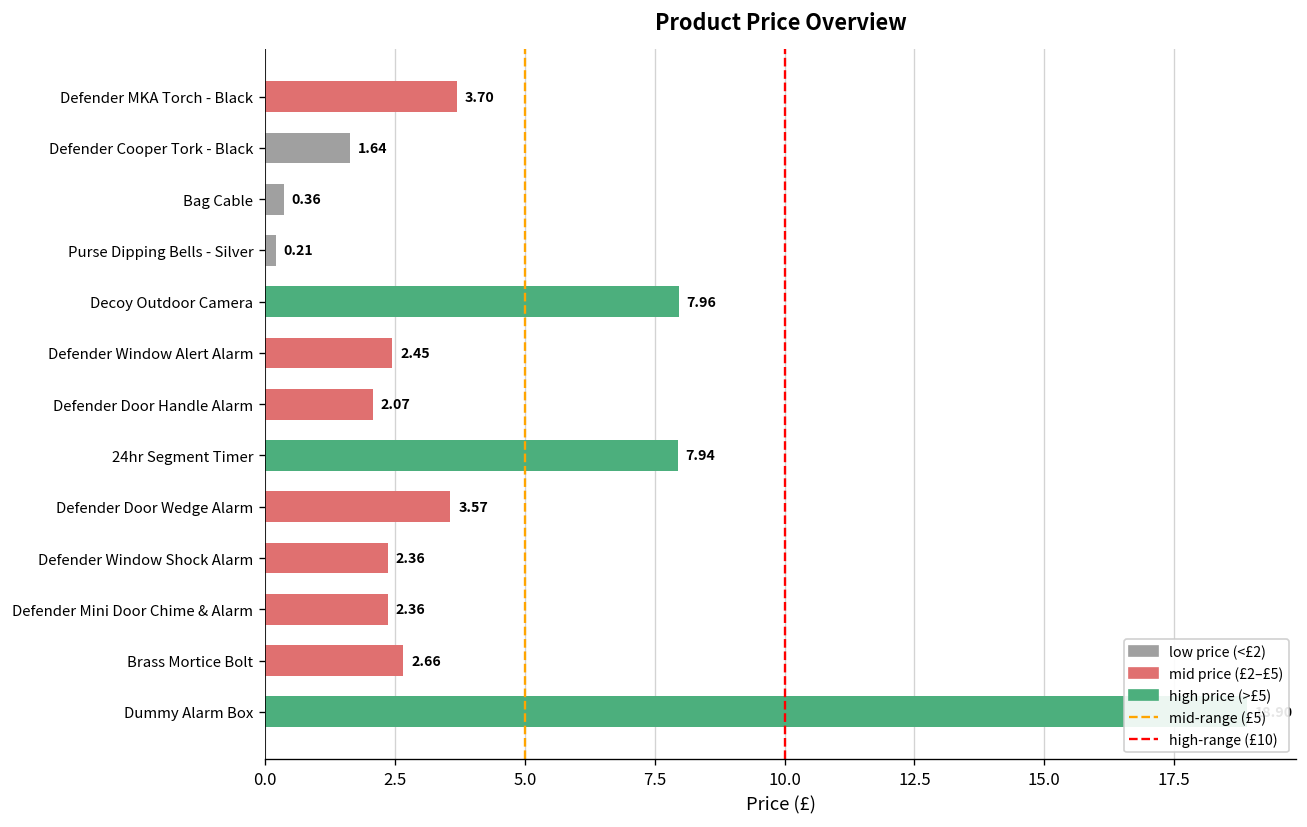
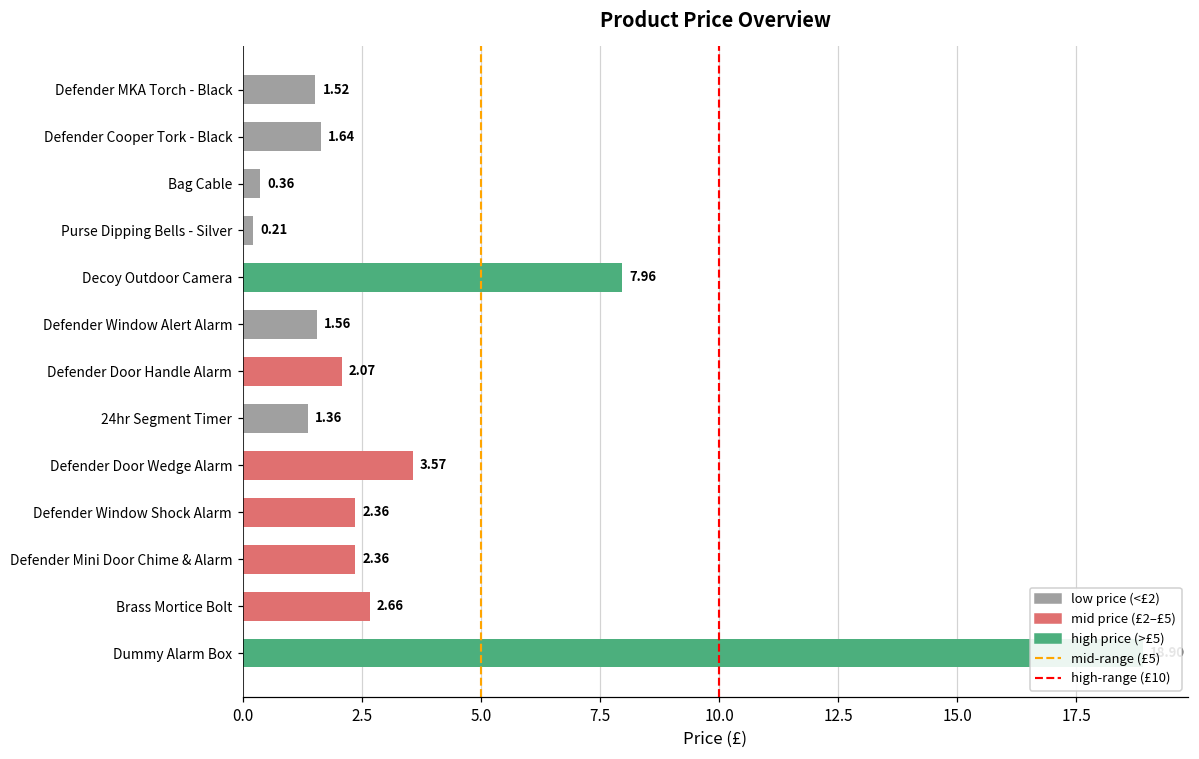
Defender MKA Torch - Black: 3.70 -> 1.52
Defender Window Alert Alarm: 2.45 -> 1.56
24hr Segment Timer: 7.94 -> 1.36
